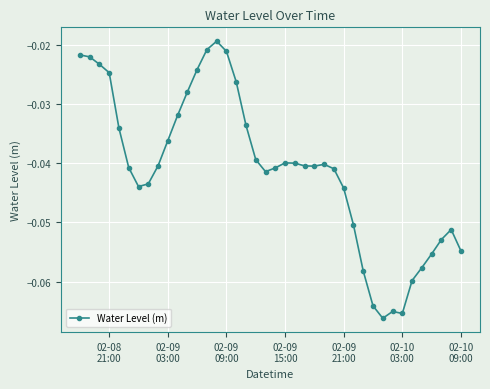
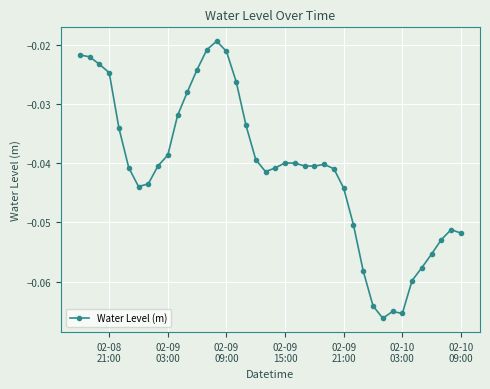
02-09 03:00: -0.036 -> -0.039
02-10 09:00: -0.055 -> -0.052
